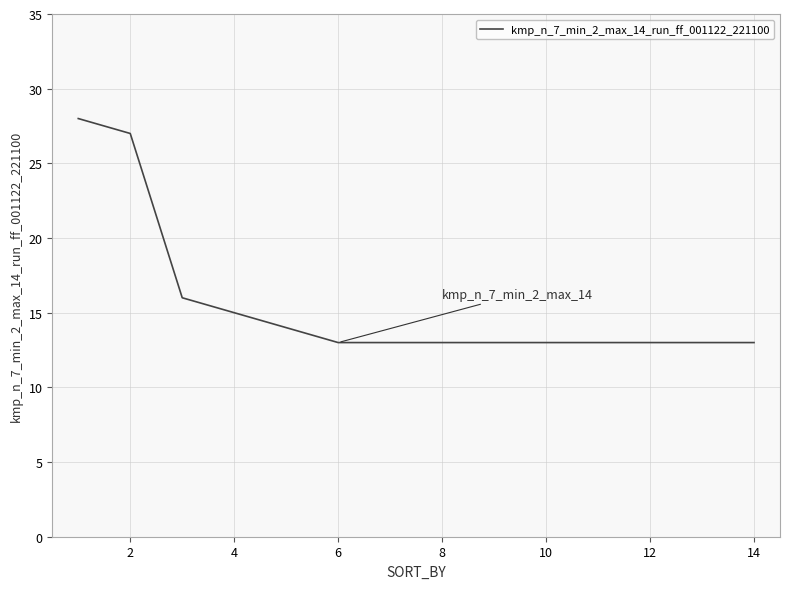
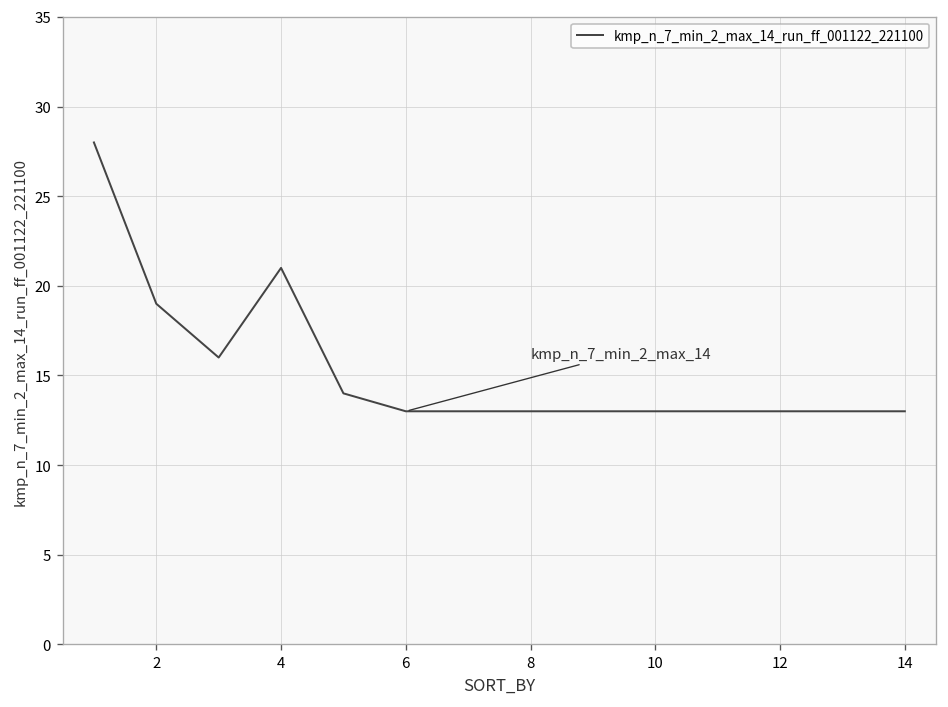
2: 27 -> 19
4: 15 -> 21
